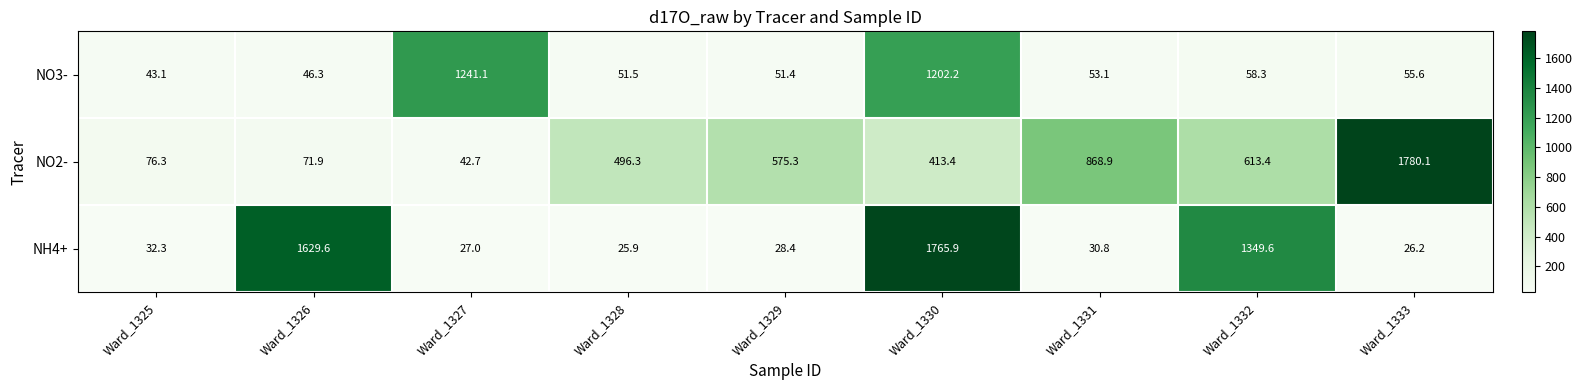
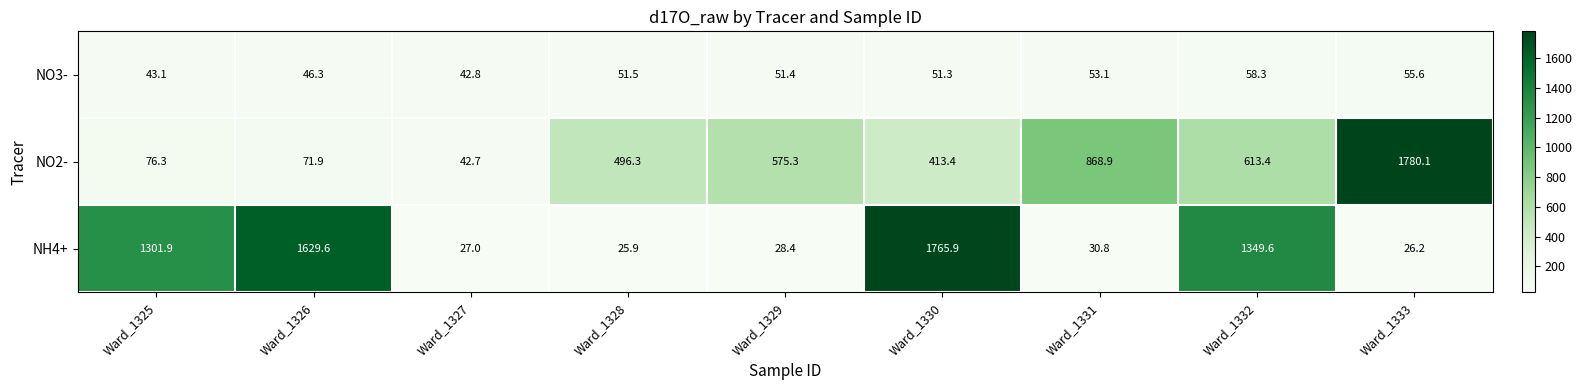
NO3-, Ward_1327: 1241.1 -> 42.8
NO3-, Ward_1330: 1202.2 -> 51.3
NH4+, Ward_1325: 32.3 -> 1301.9
